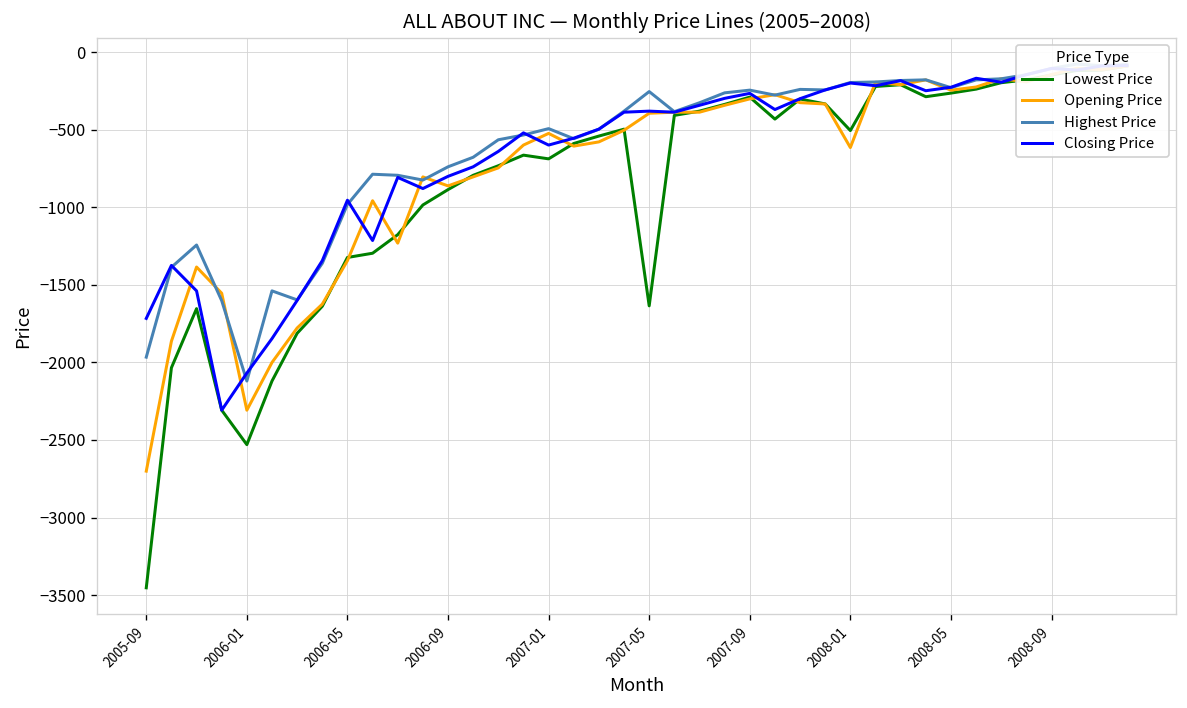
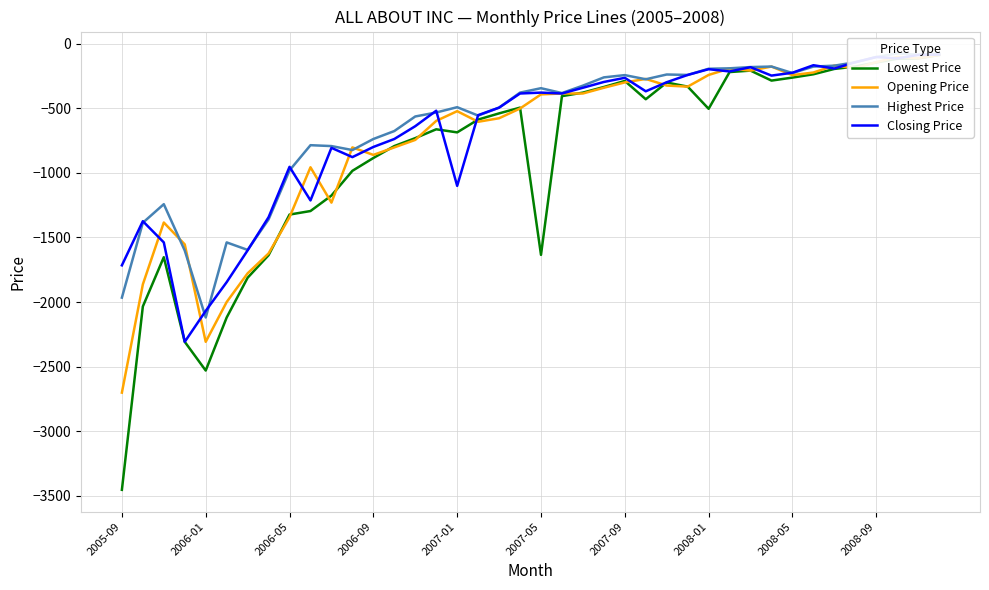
Closing Price, 2007-01: -600 -> -1100
Highest Price, 2007-05: -250 -> -350
Opening Price, 2008-01: -610 -> -240
